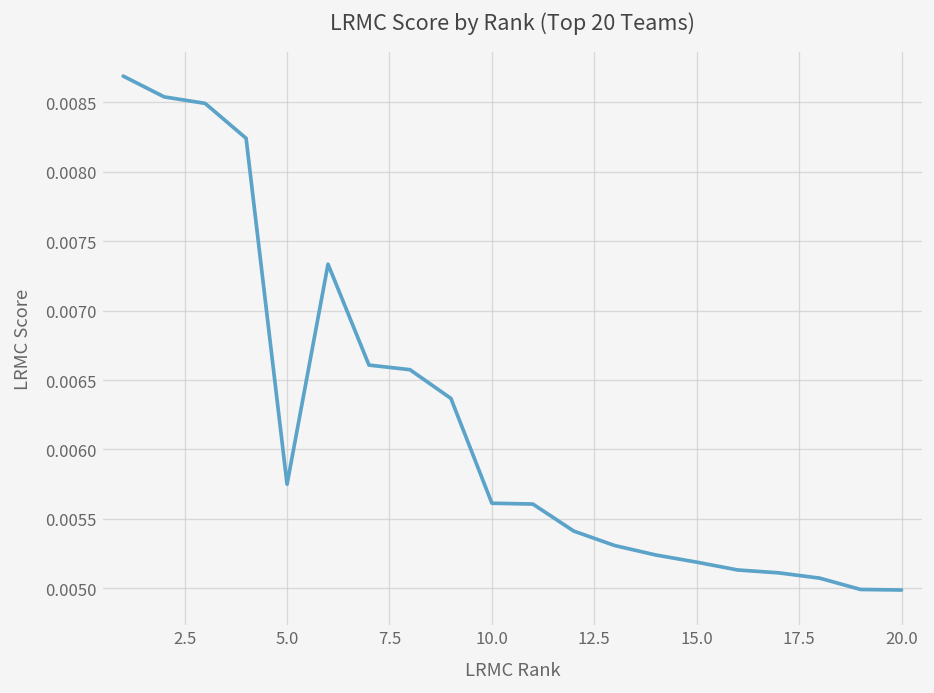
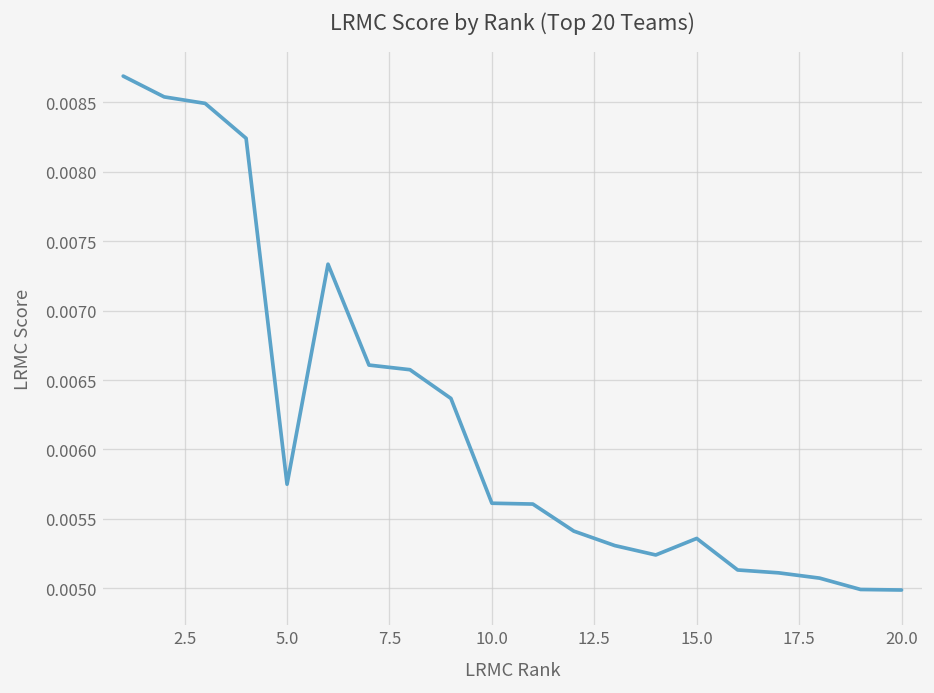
15.0: 0.00519 -> 0.00536
